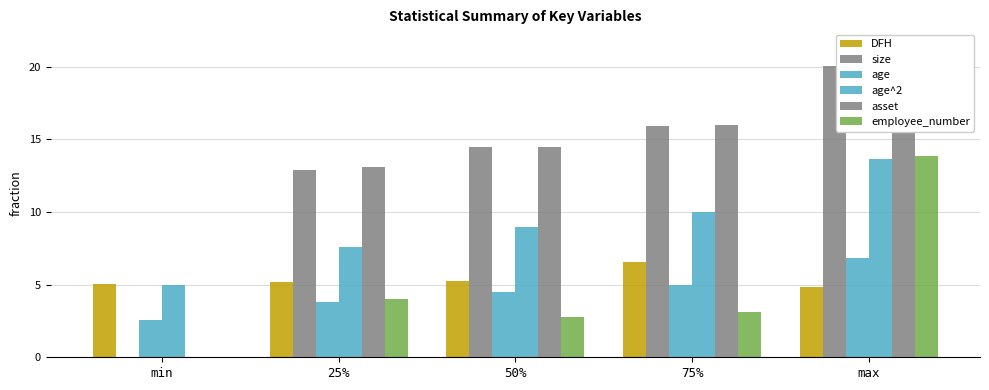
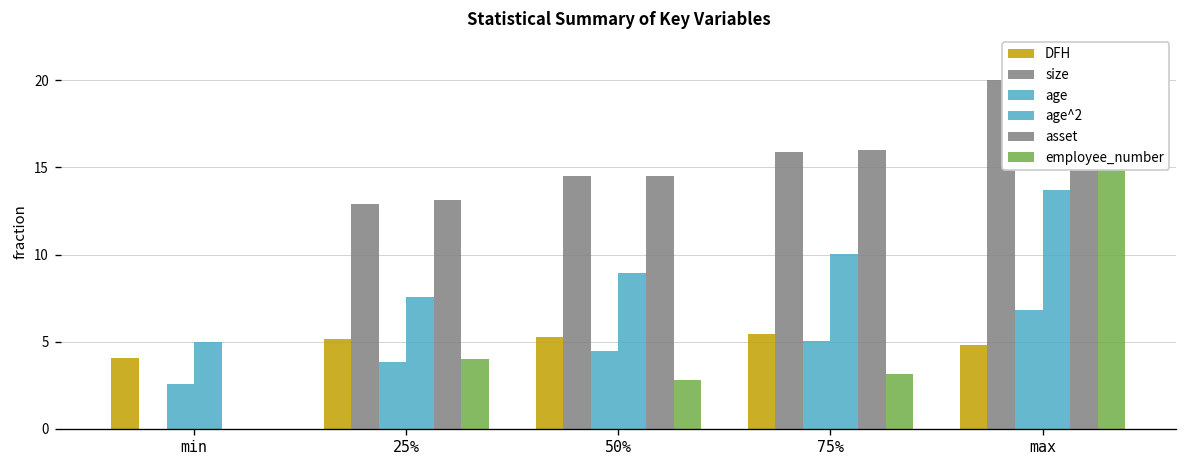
DFH, min: 5.0 -> 4.0
DFH, 75%: 6.6 -> 5.4
employee_number, max: 13.9 -> 15.1
